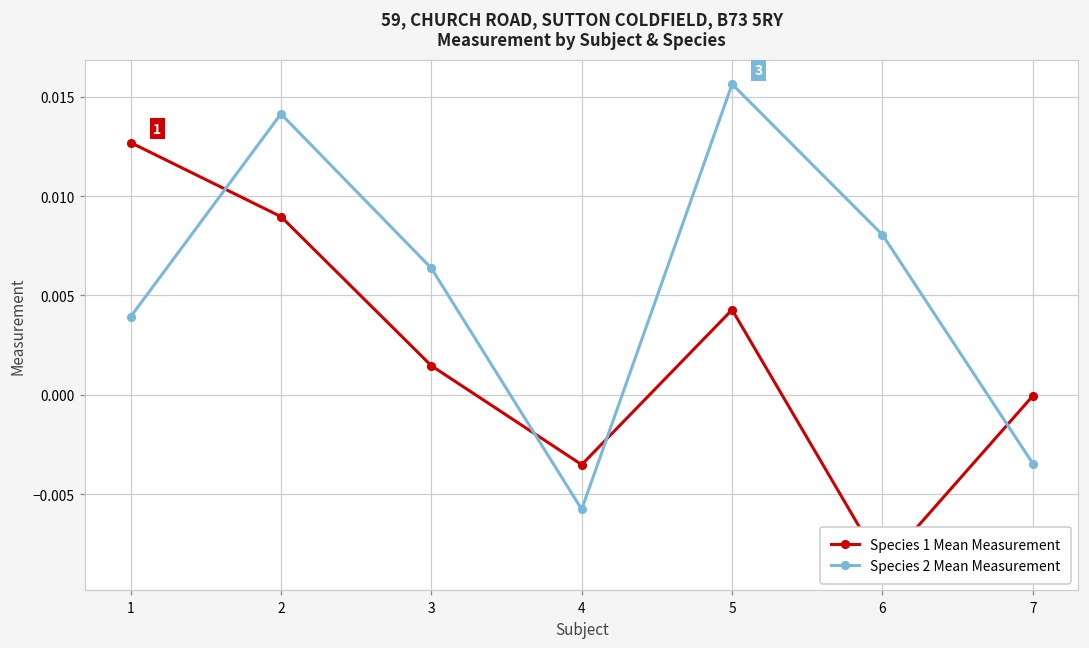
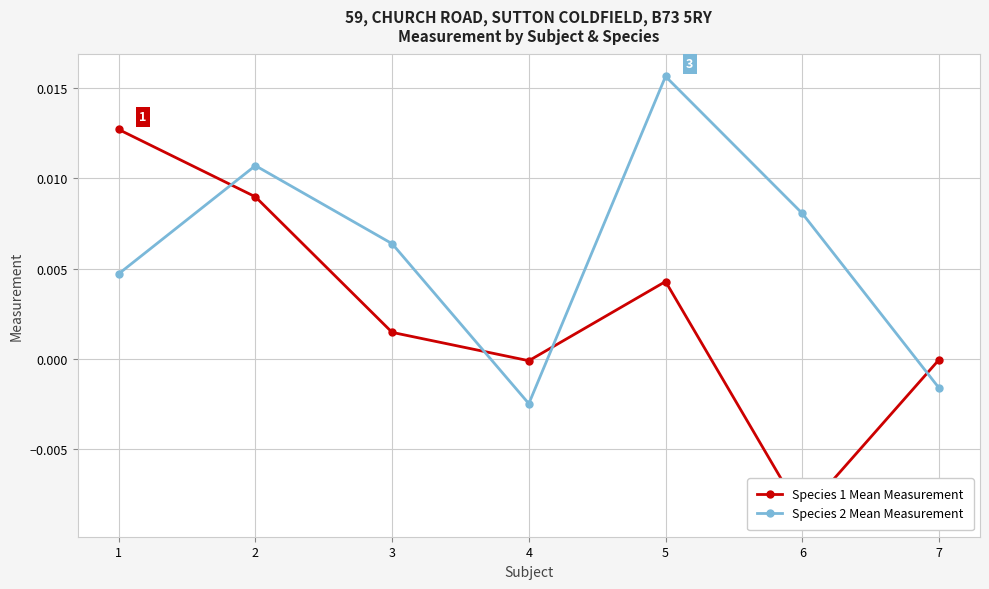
Species 2 Mean Measurement, 1: 0.0039 -> 0.0047
Species 2 Mean Measurement, 2: 0.0141 -> 0.0107
Species 1 Mean Measurement, 4: -0.0035 -> -0.0001
Species 2 Mean Measurement, 4: -0.0058 -> -0.0025
Species 2 Mean Measurement, 7: -0.0035 -> -0.0016
